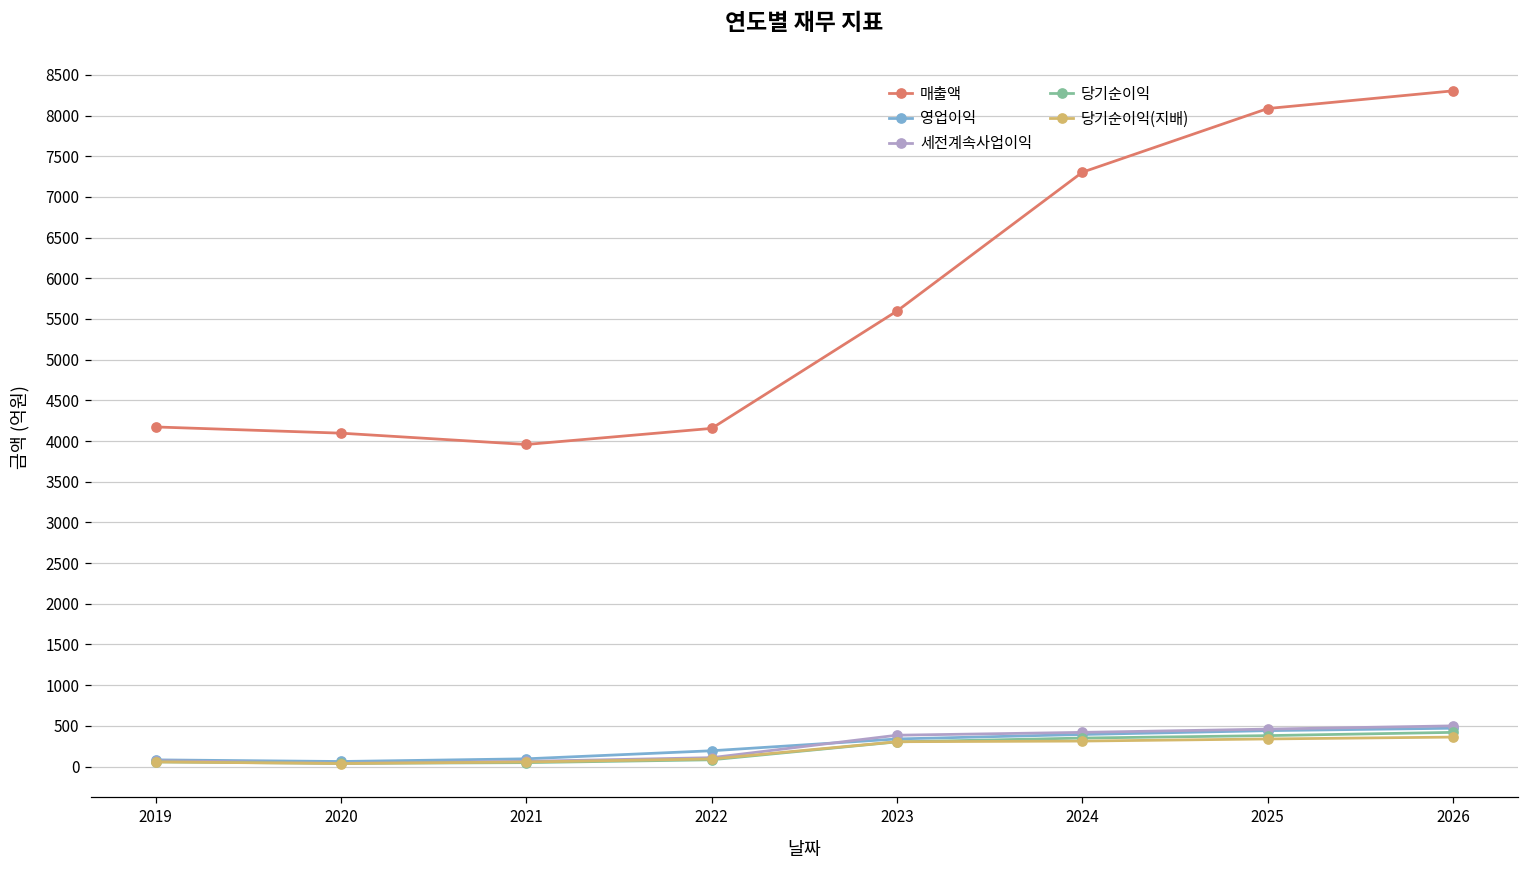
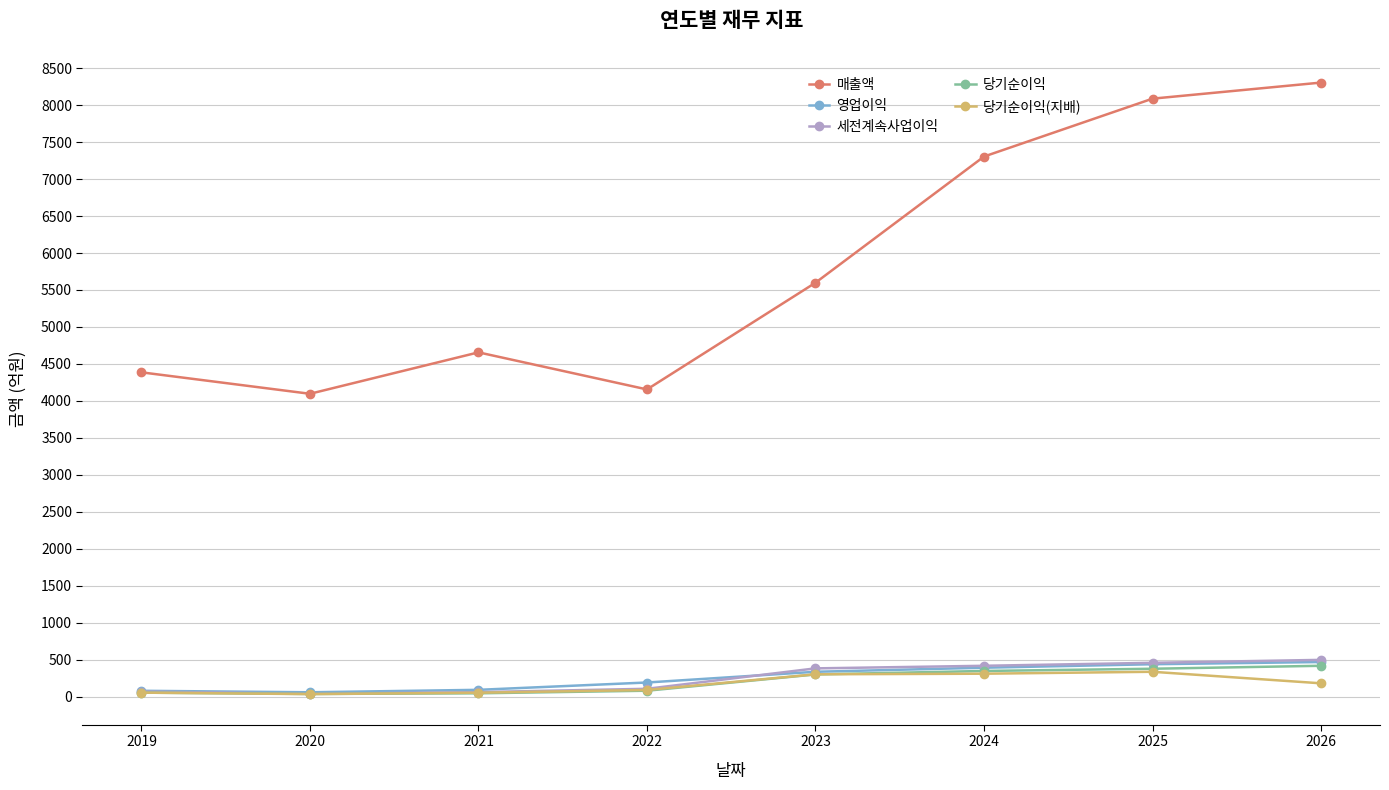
매출액, 2019: 4200 -> 4400
매출액, 2021: 4000 -> 4700
당기순이익(지배), 2026: 400 -> 200
